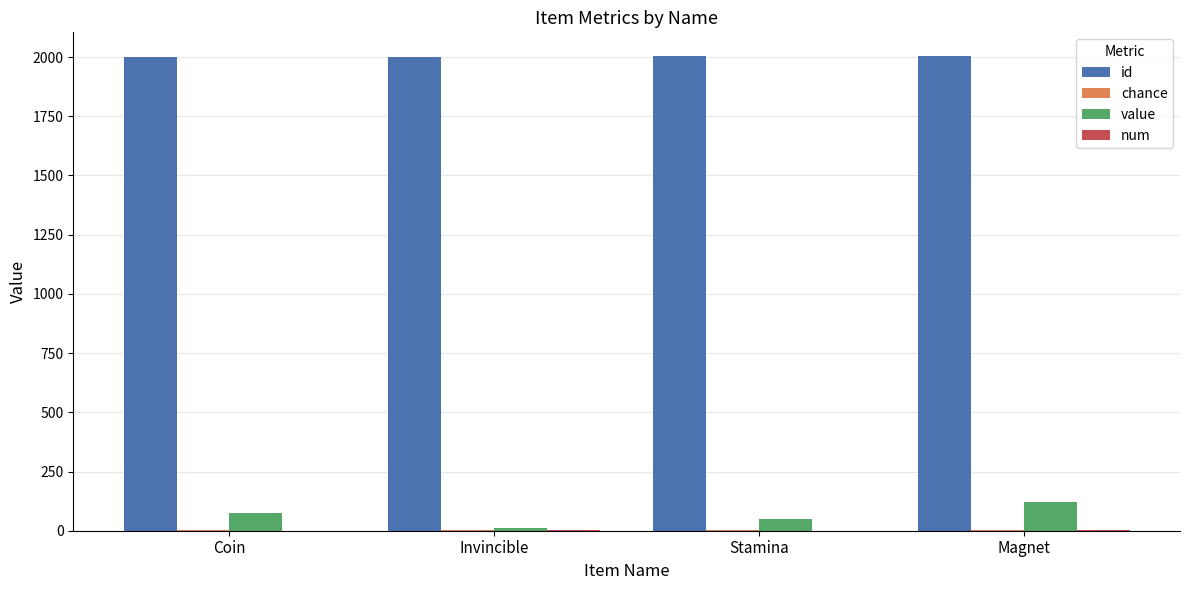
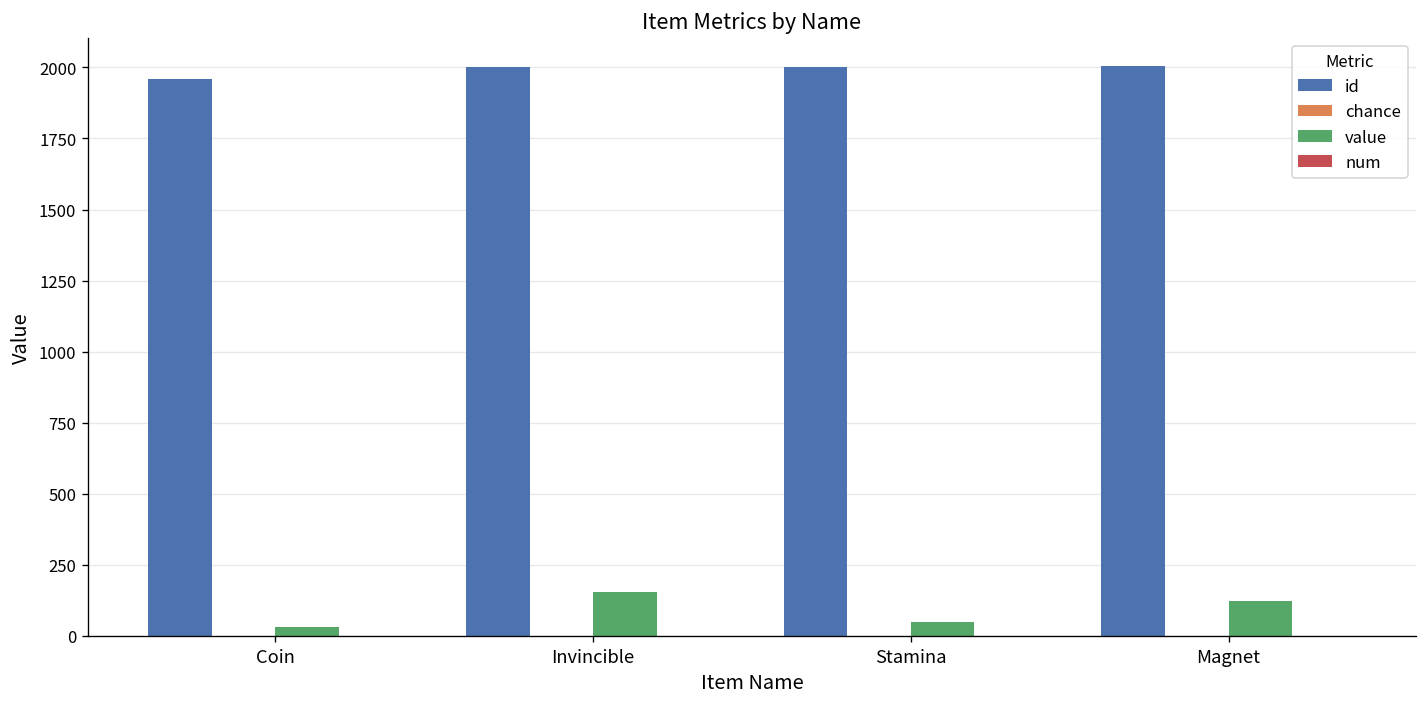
id, Coin: 2000 -> 1960
value, Coin: 80 -> 30
value, Invincible: 10 -> 150
